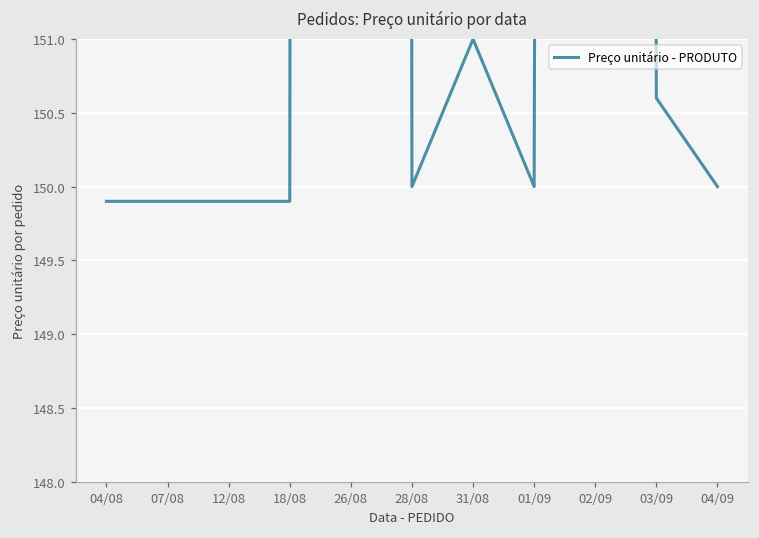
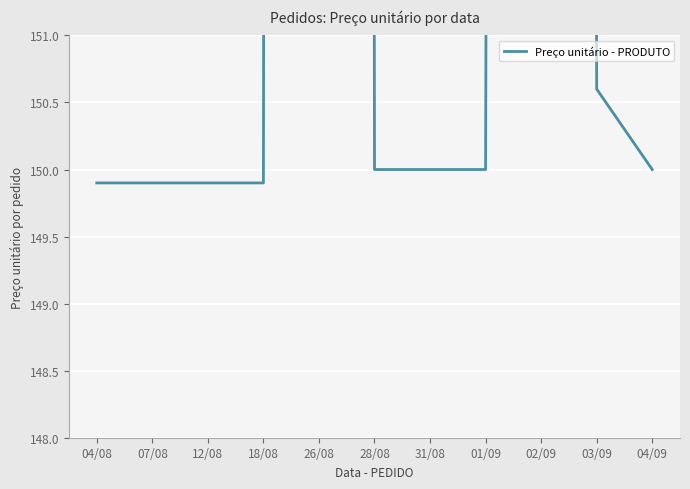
31/08: 151 -> 150
